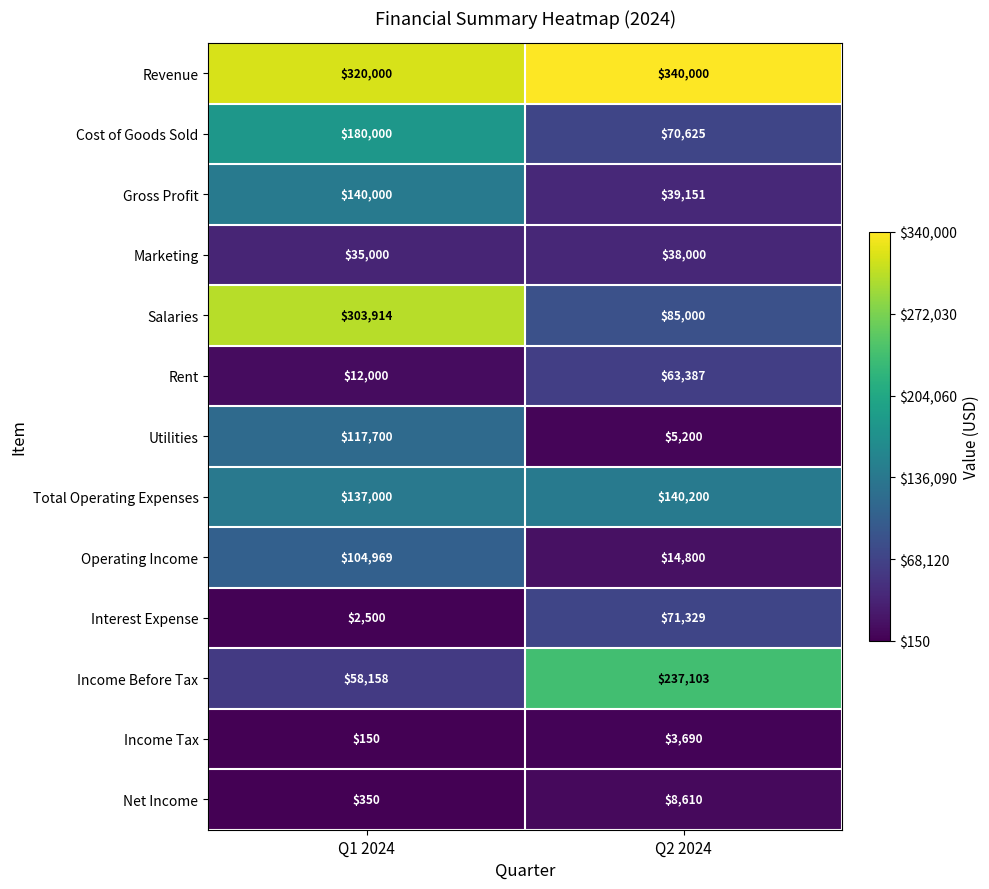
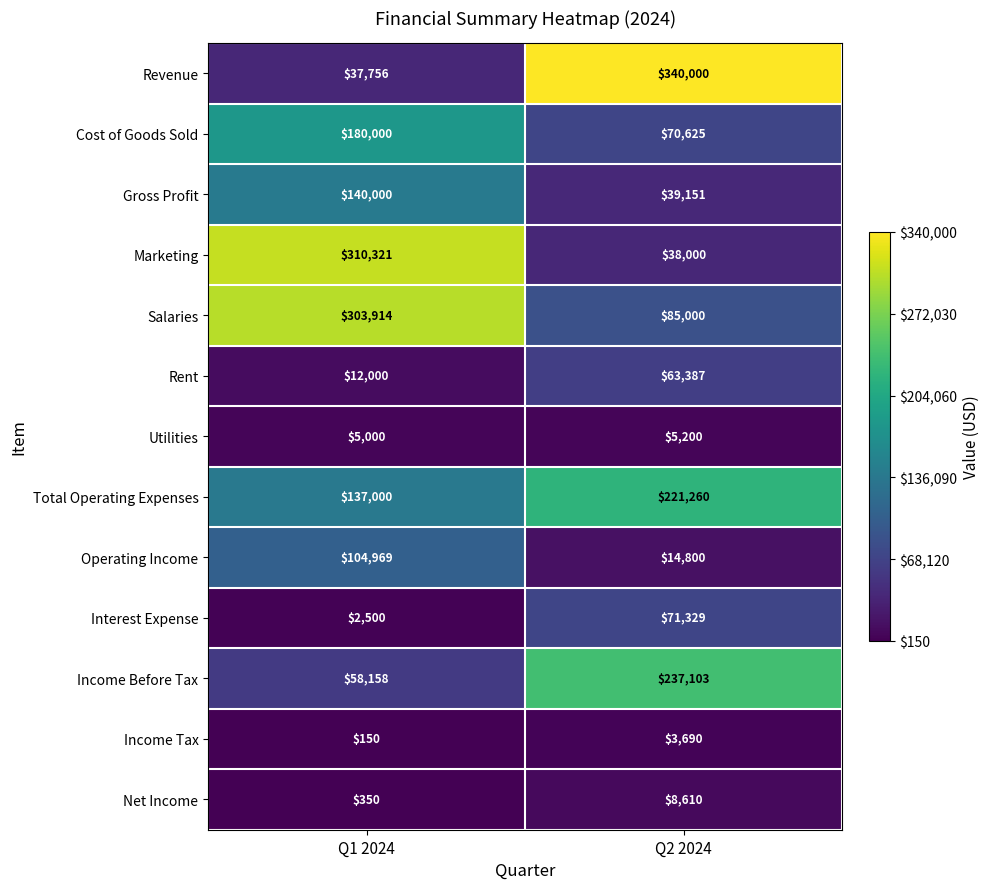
Revenue, Q1 2024: $320,000 -> $37,756
Marketing, Q1 2024: $35,000 -> $310,321
Utilities, Q1 2024: $117,700 -> $5,000
Total Operating Expenses, Q2 2024: $140,200 -> $221,260
